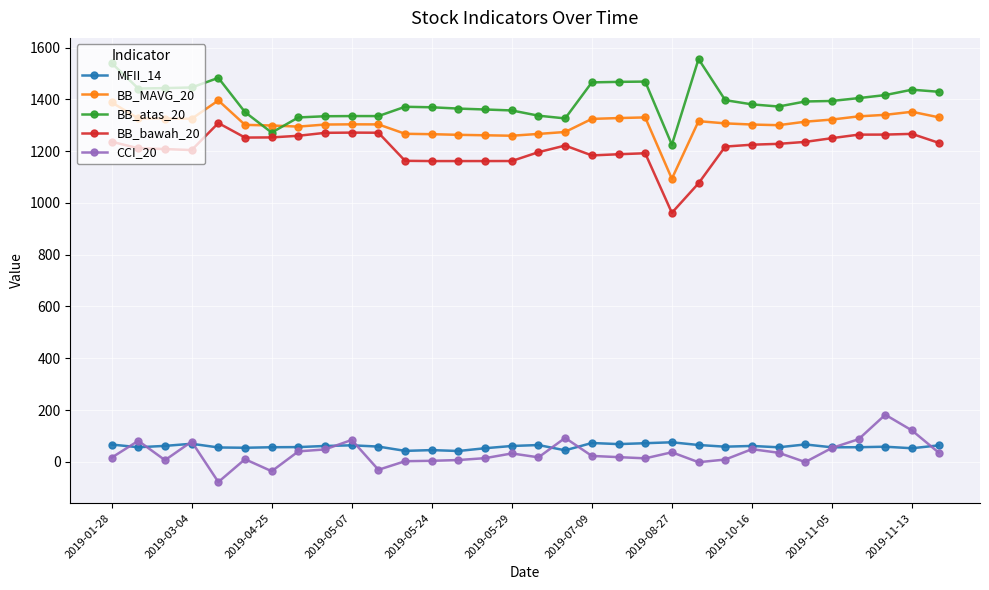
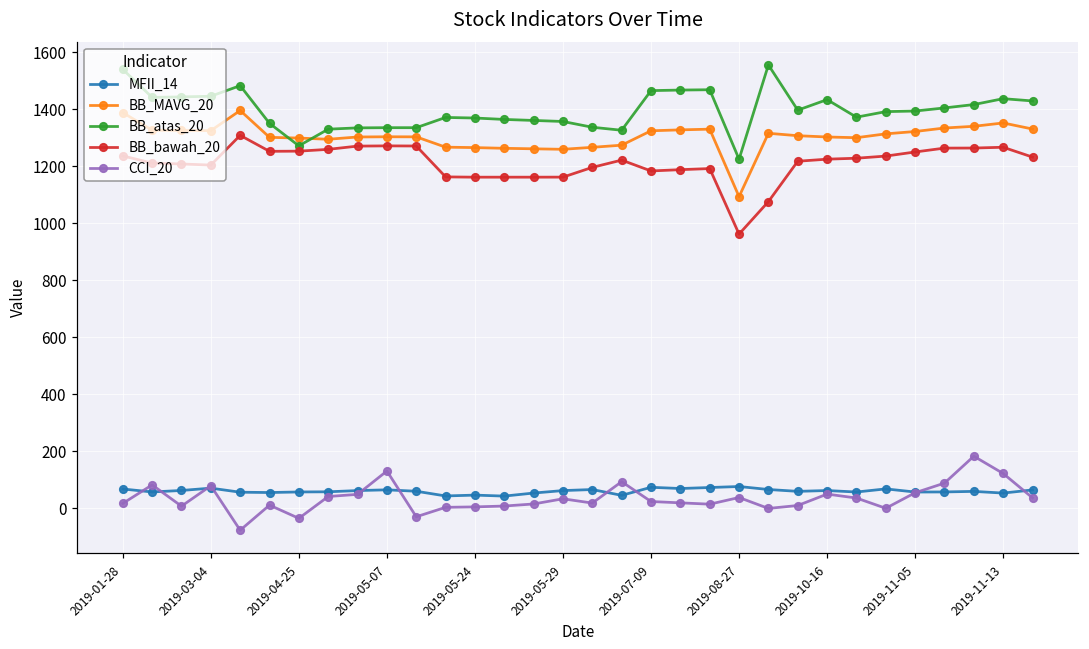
CCI_20, 2019-05-07: 80 -> 130
BB_atas_20, 2019-10-16: 1380 -> 1430
